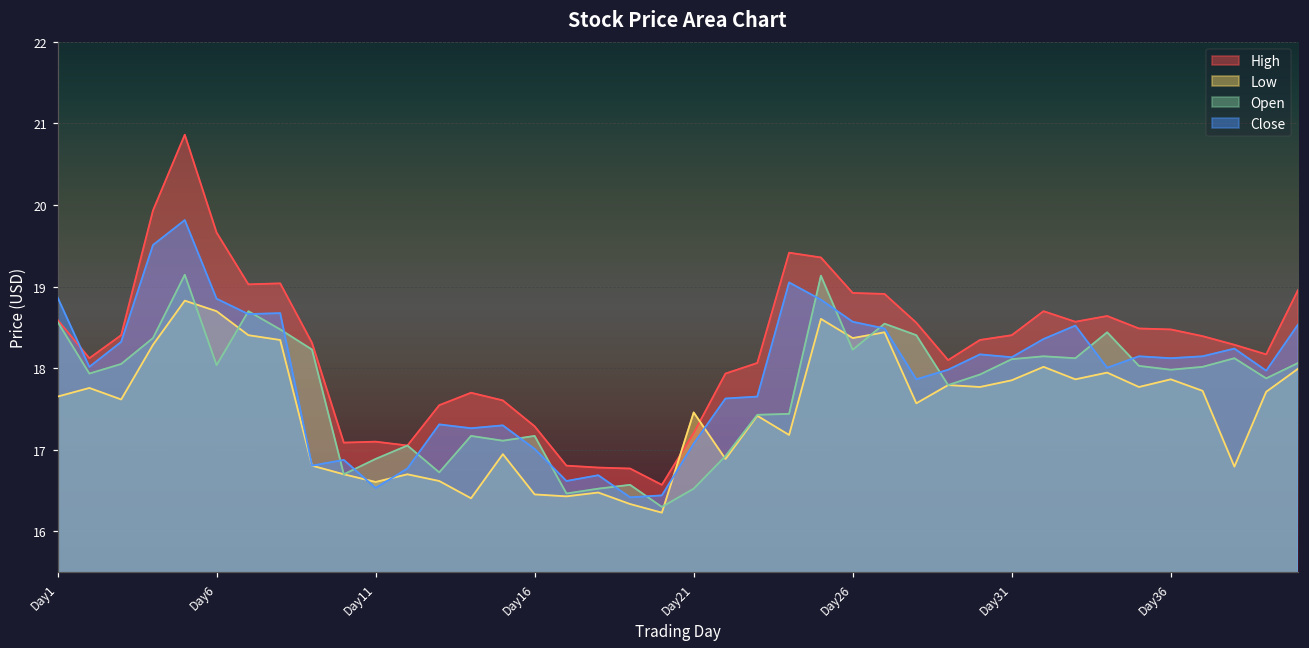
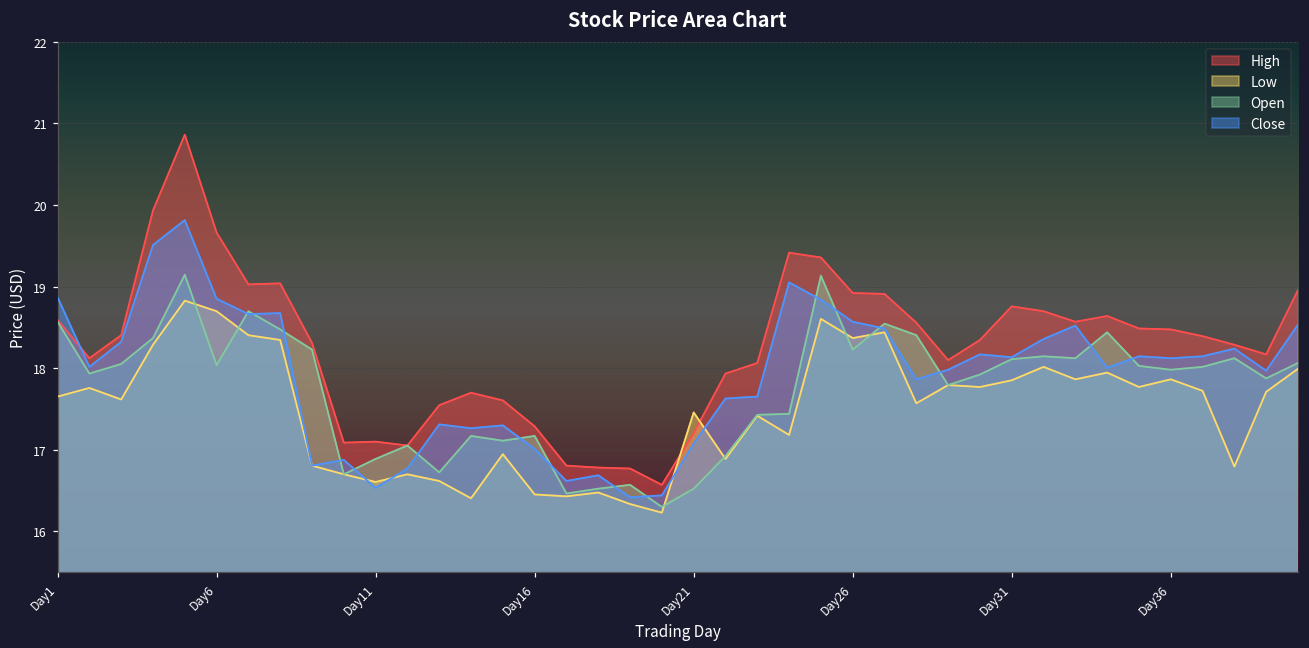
High, Day31: 18.4 -> 18.8
